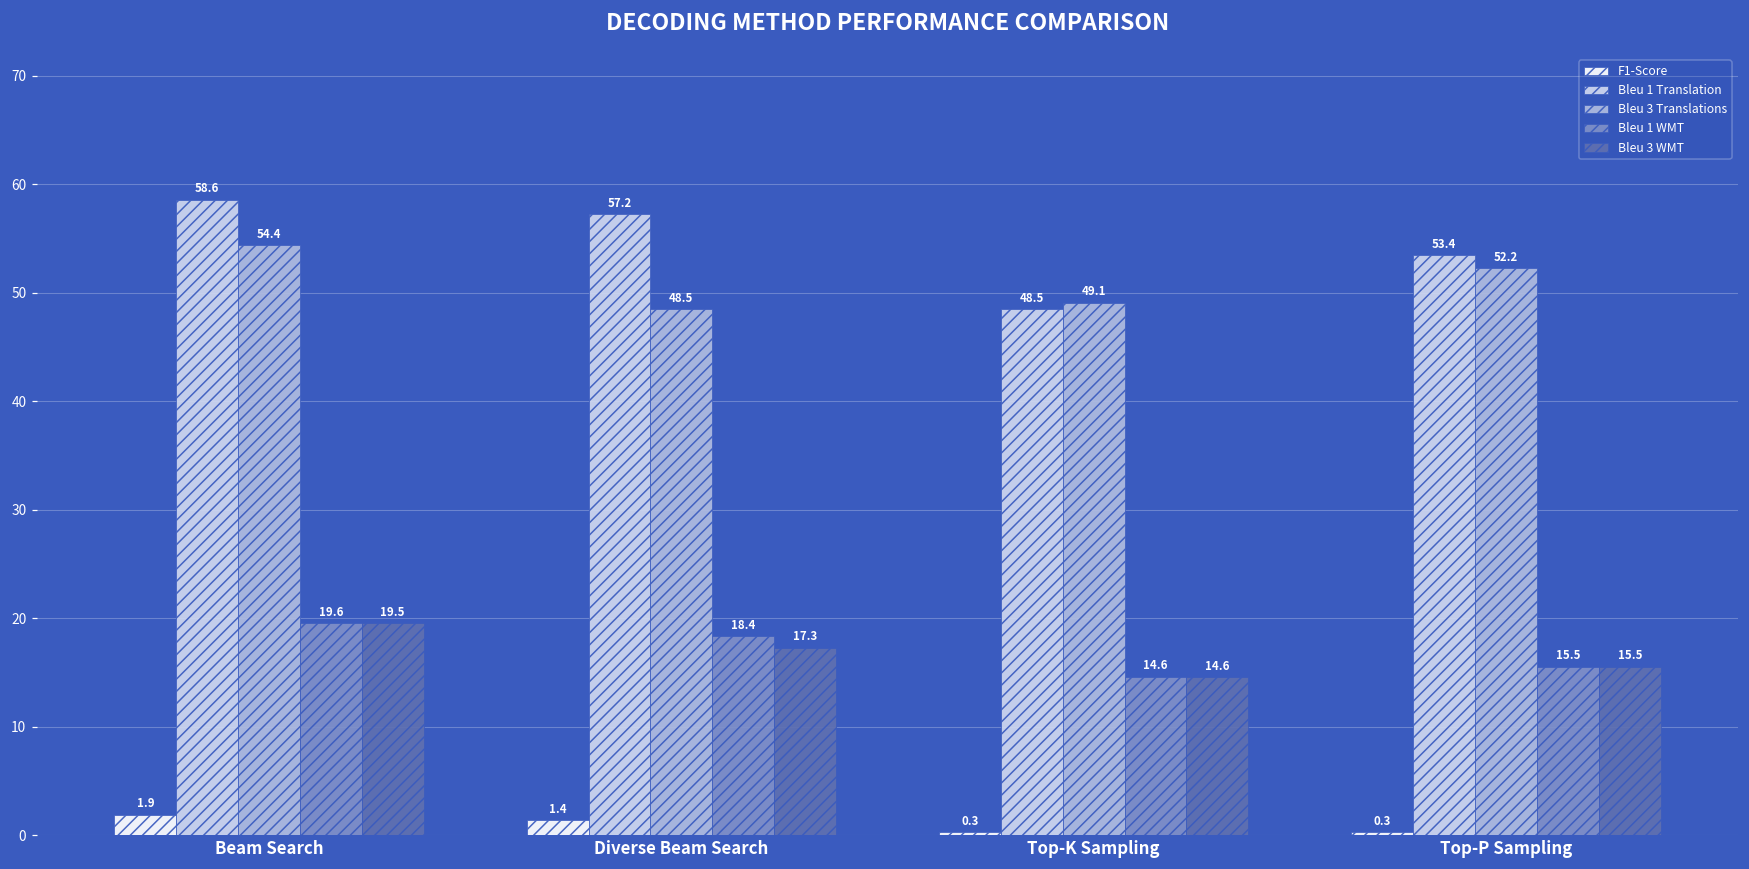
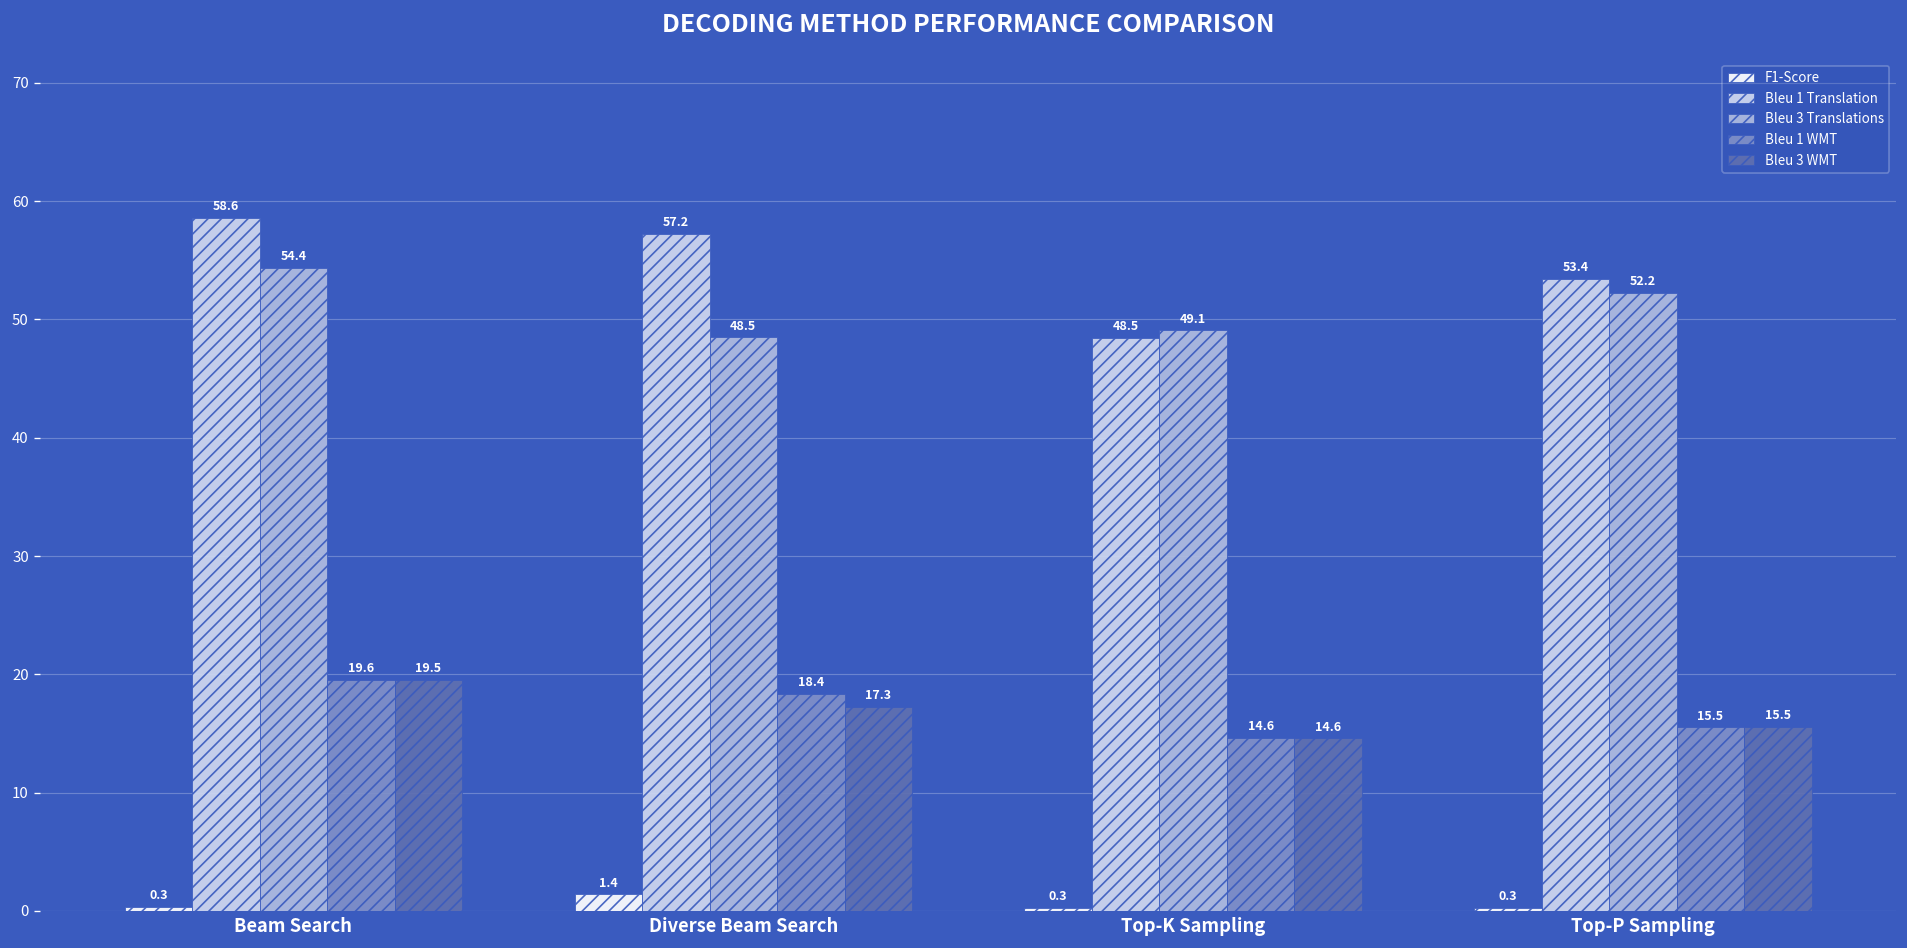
F1-Score, Beam Search: 1.9 -> 0.3
